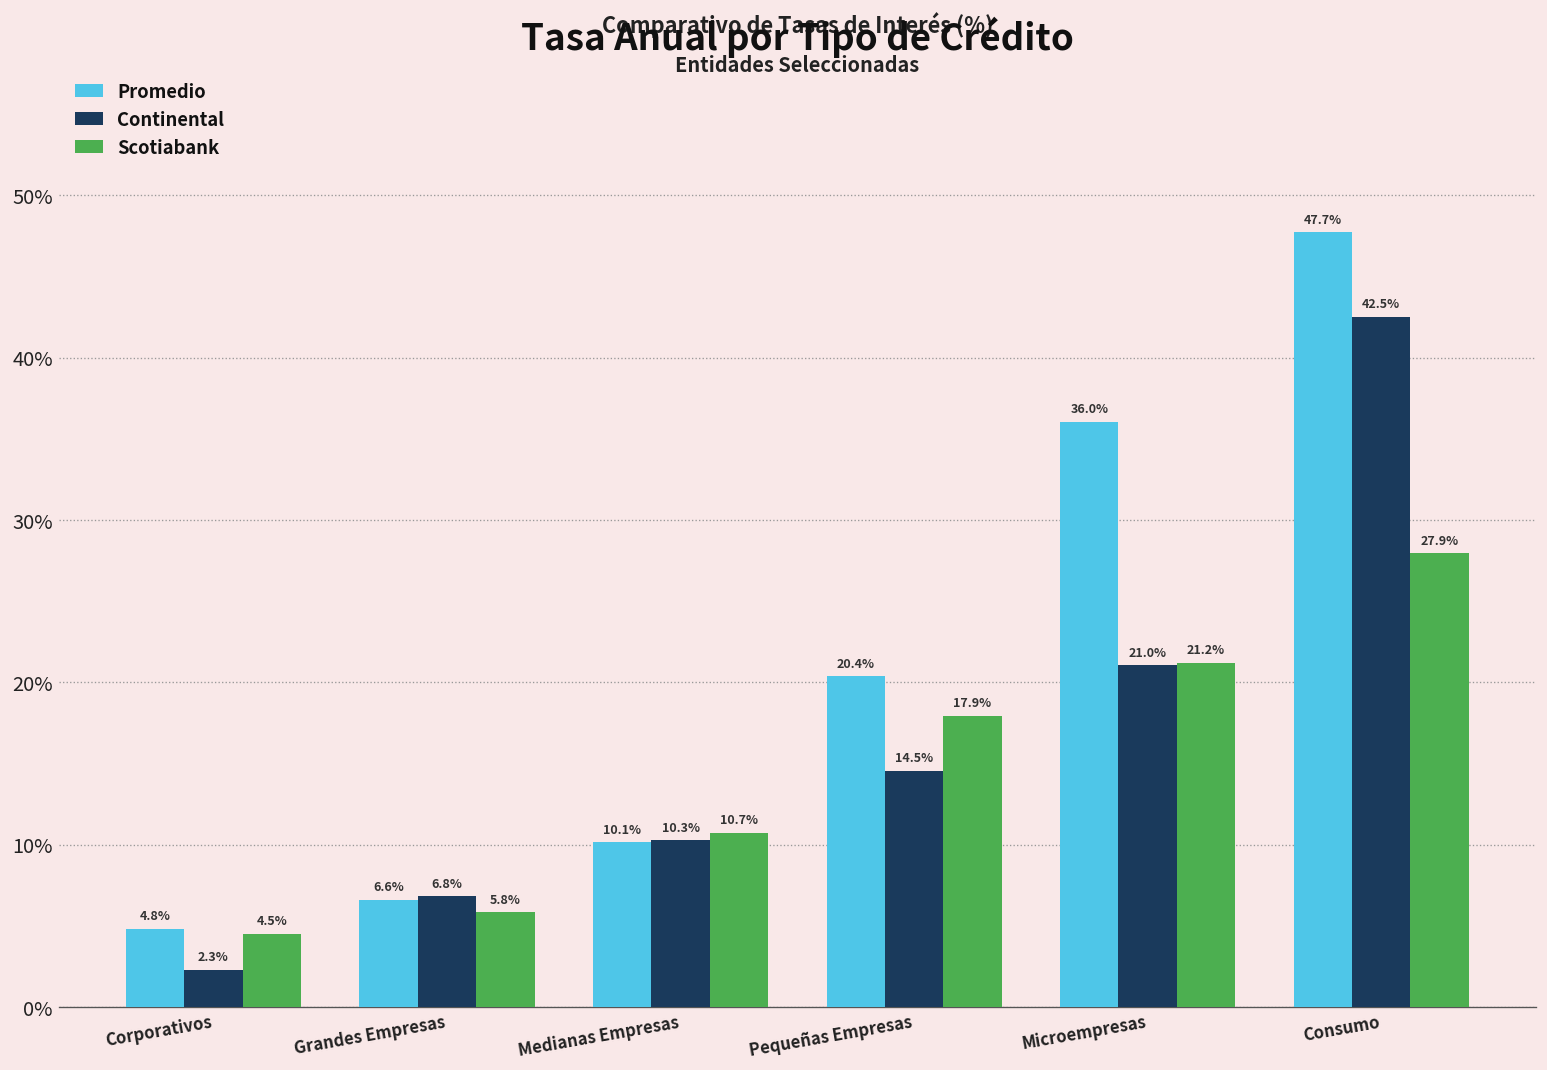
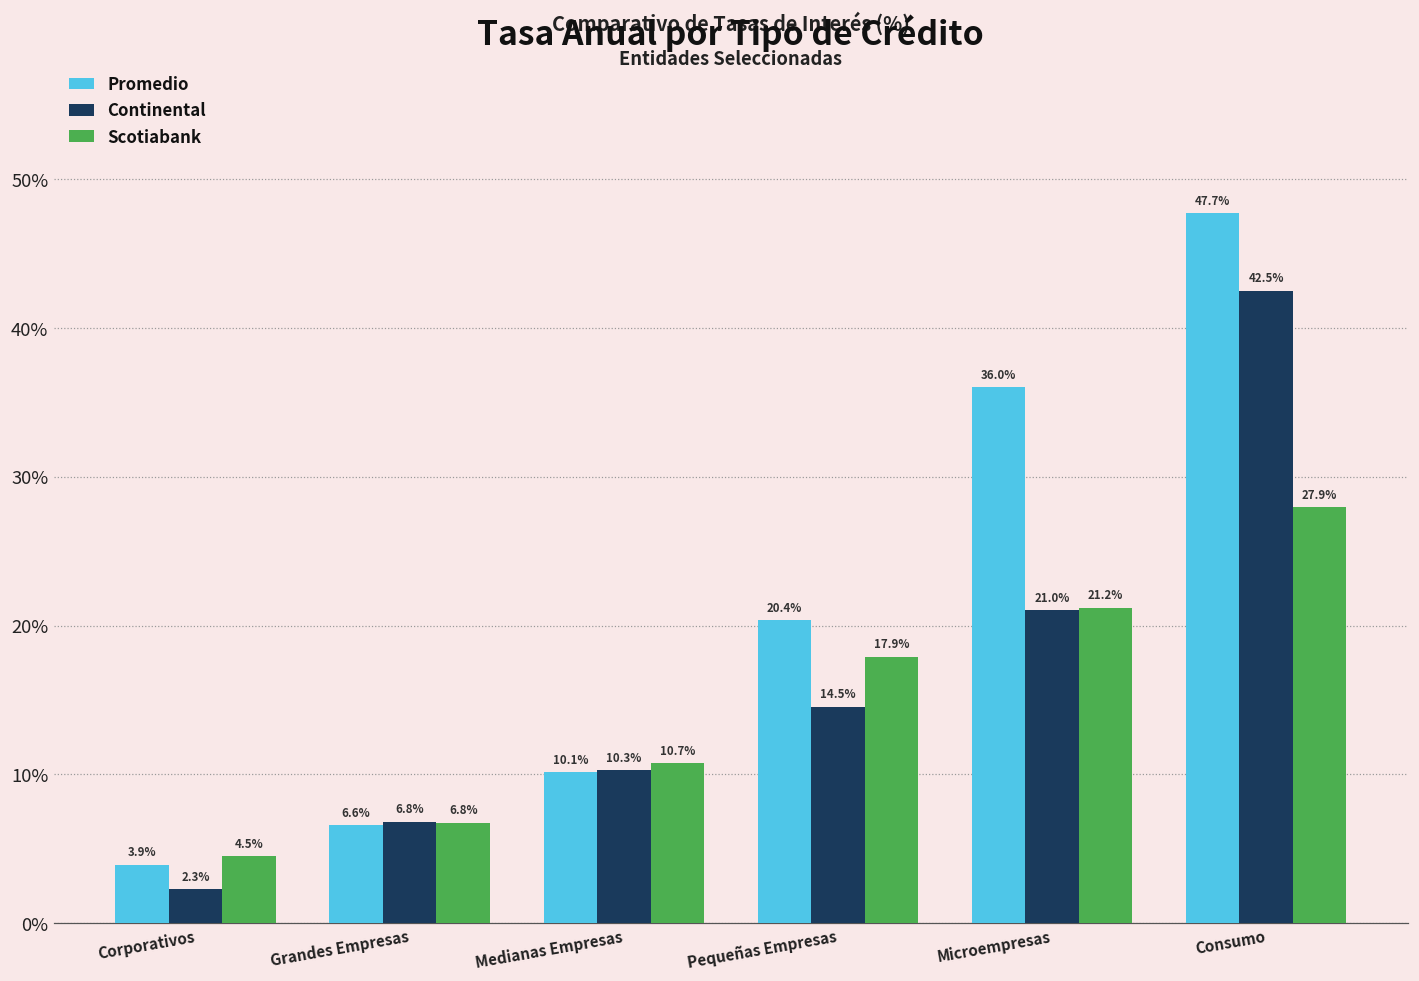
Promedio, Corporativos: 4.8% -> 3.9%
Scotiabank, Grandes Empresas: 5.8% -> 6.8%
